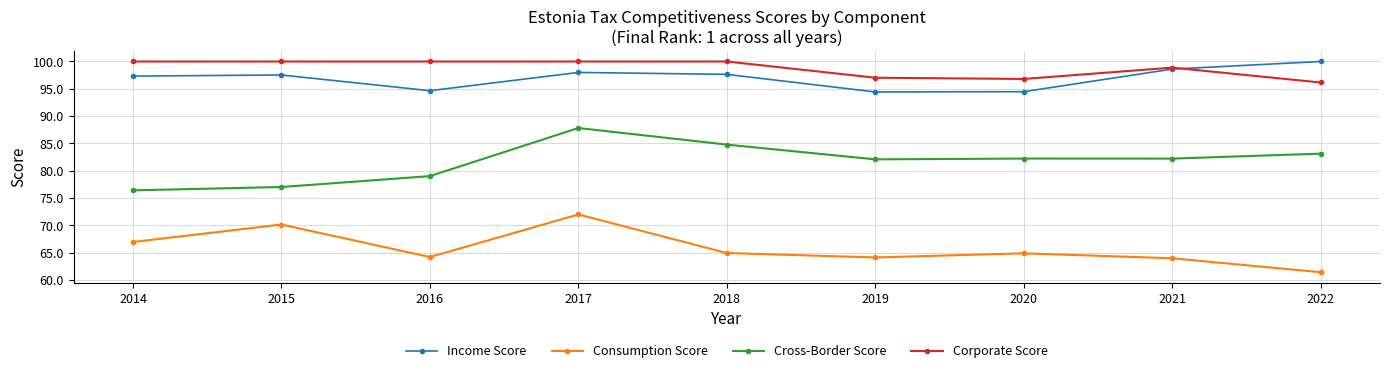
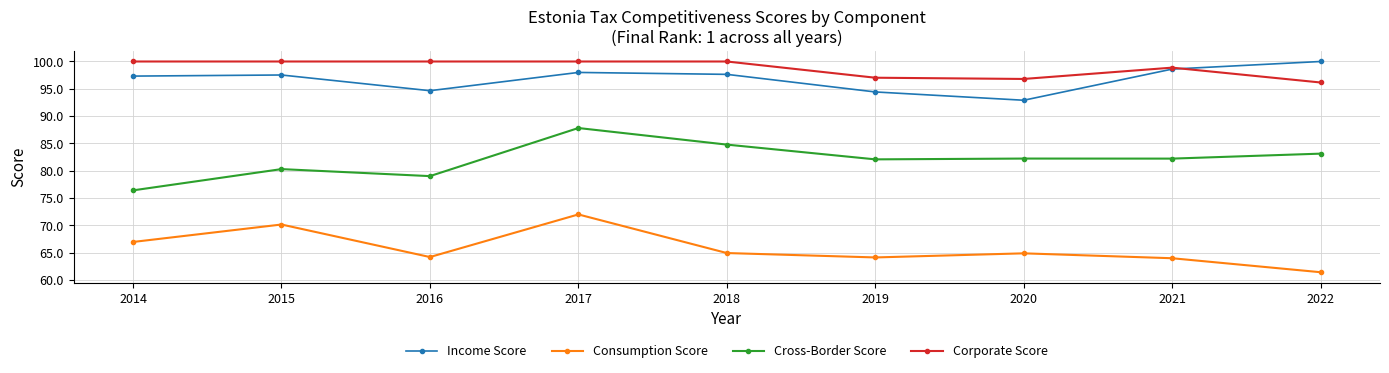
Cross-Border Score, 2015: 77 -> 80
Income Score, 2020: 94 -> 93
